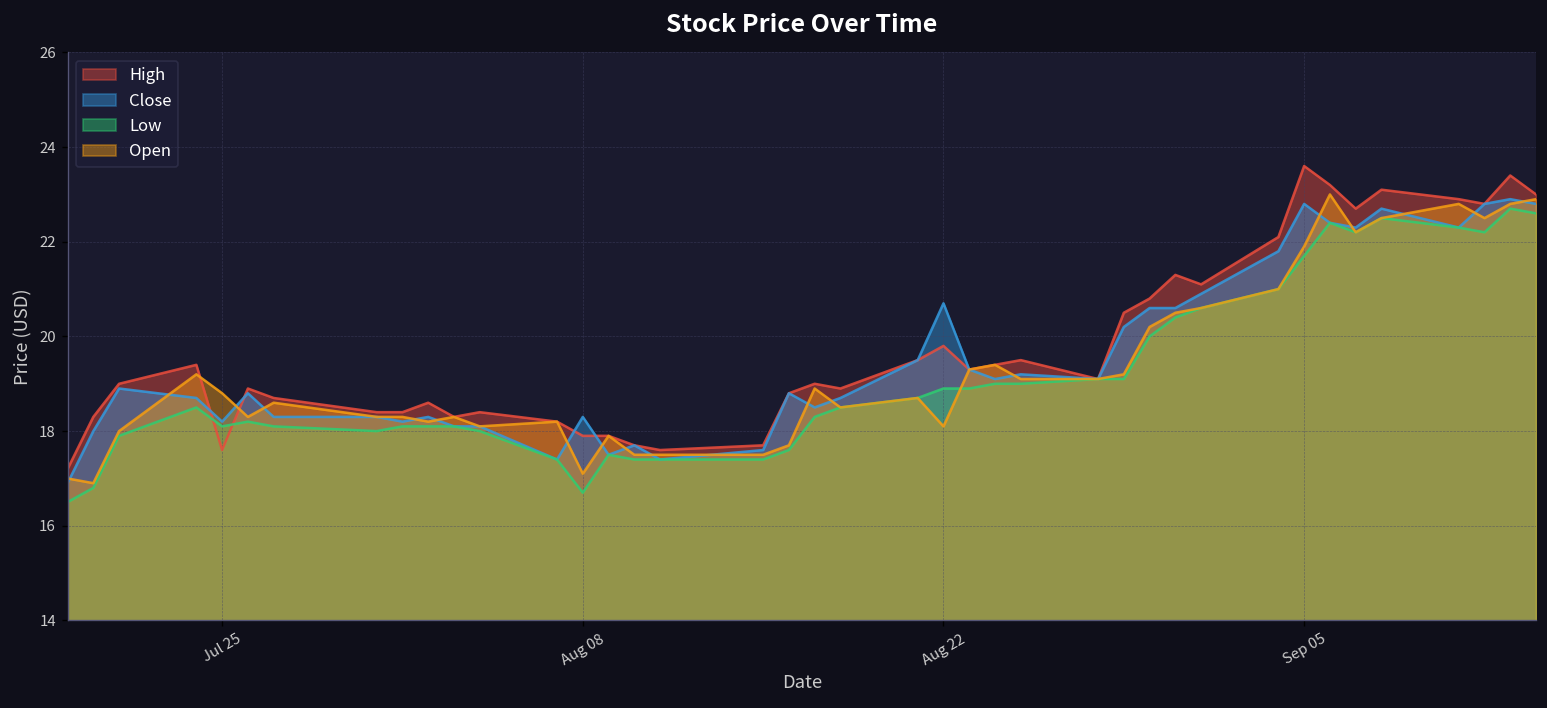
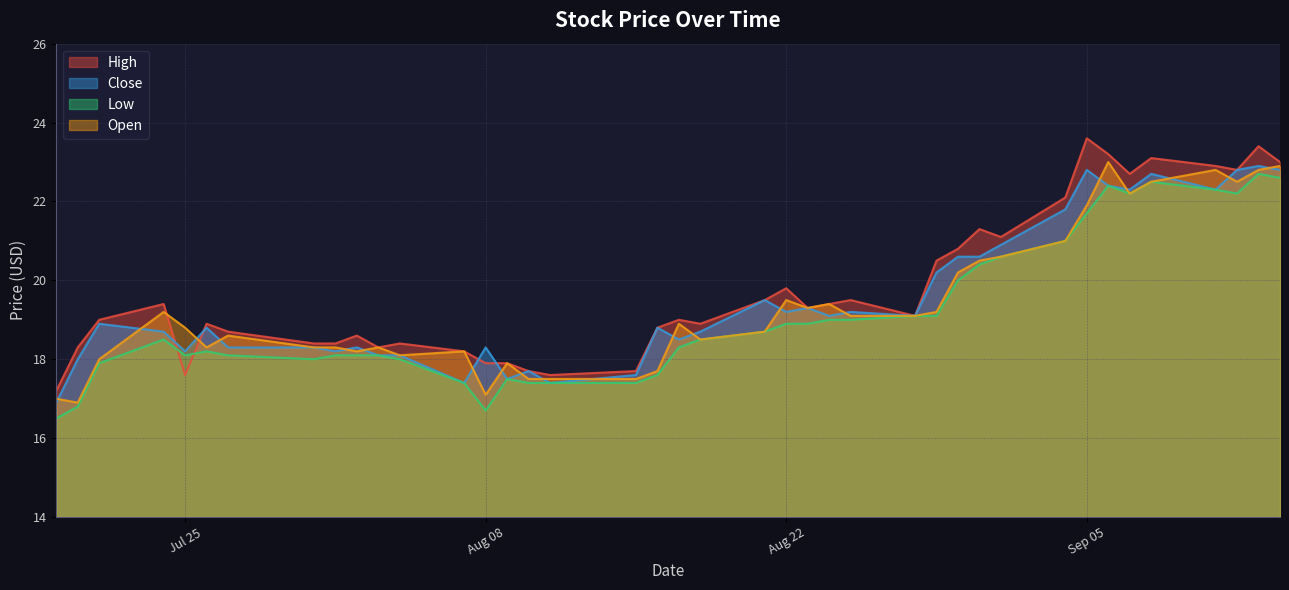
Close, Aug 22: 20.7 -> 19.2
Open, Aug 22: 18.1 -> 19.5
